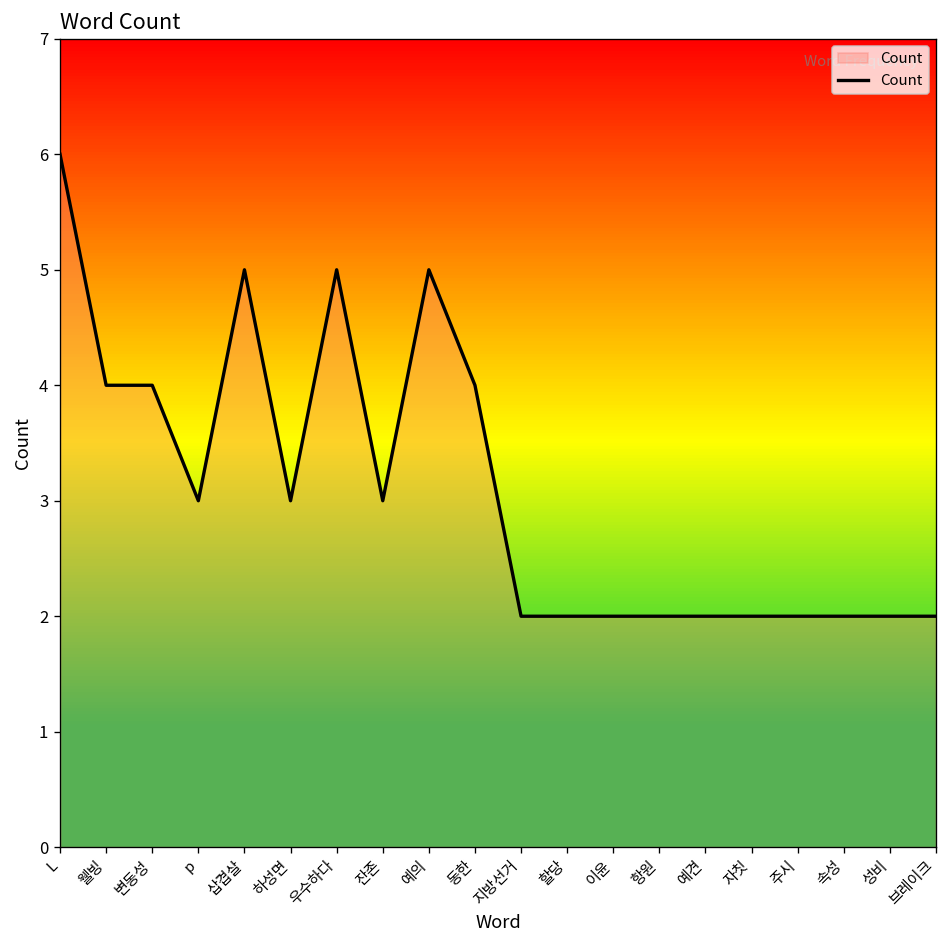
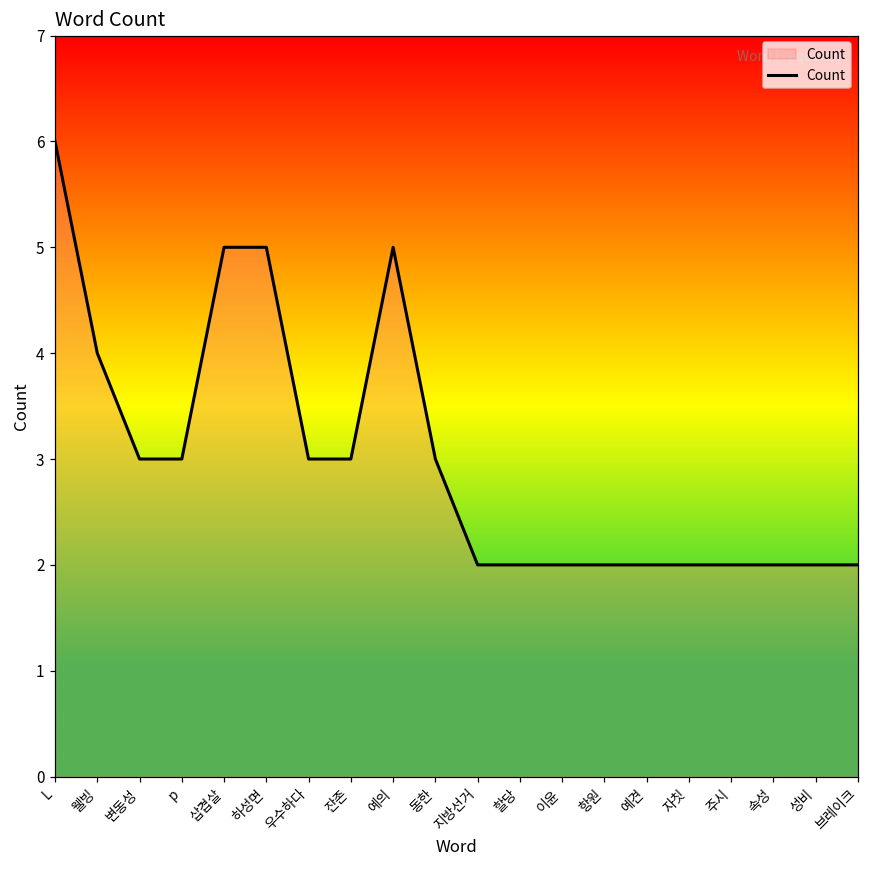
변동성: 4 -> 3
하성면: 3 -> 5
우수하다: 5 -> 3
동한: 4 -> 3
